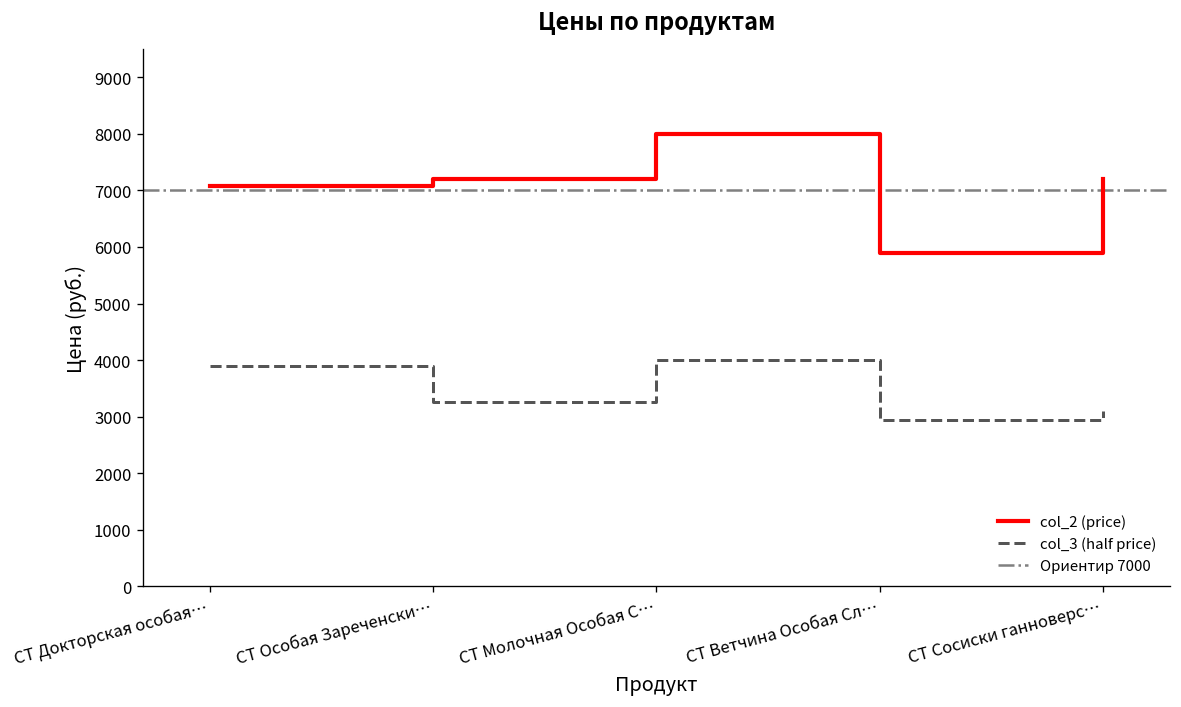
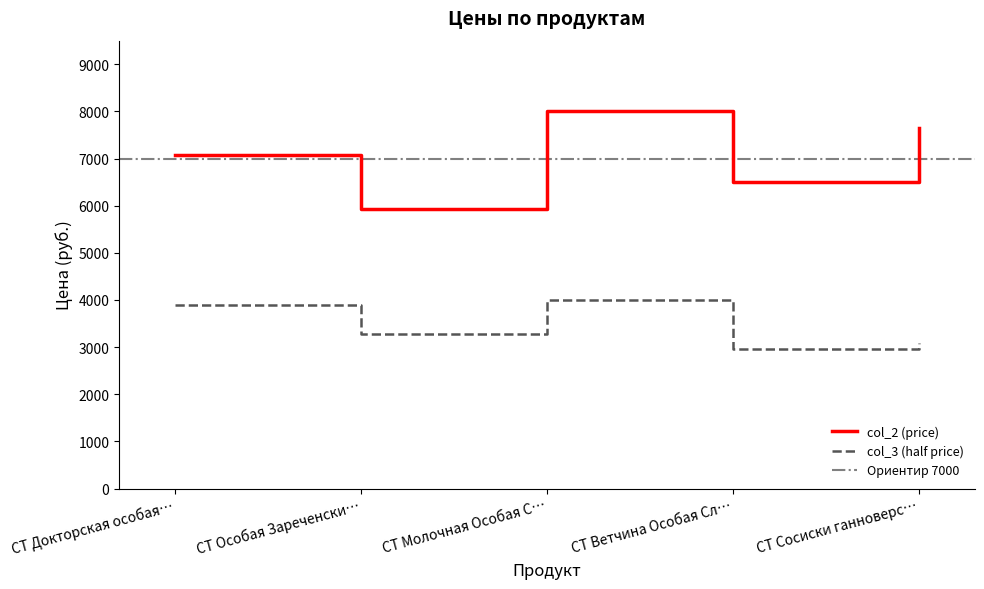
col_2 (price), СТ Особая Зареченски…: 7200 -> 5900
col_2 (price), СТ Ветчина Особая Сл…: 5900 -> 6500
col_2 (price), СТ Сосиски ганноверс…: 7200 -> 7700
